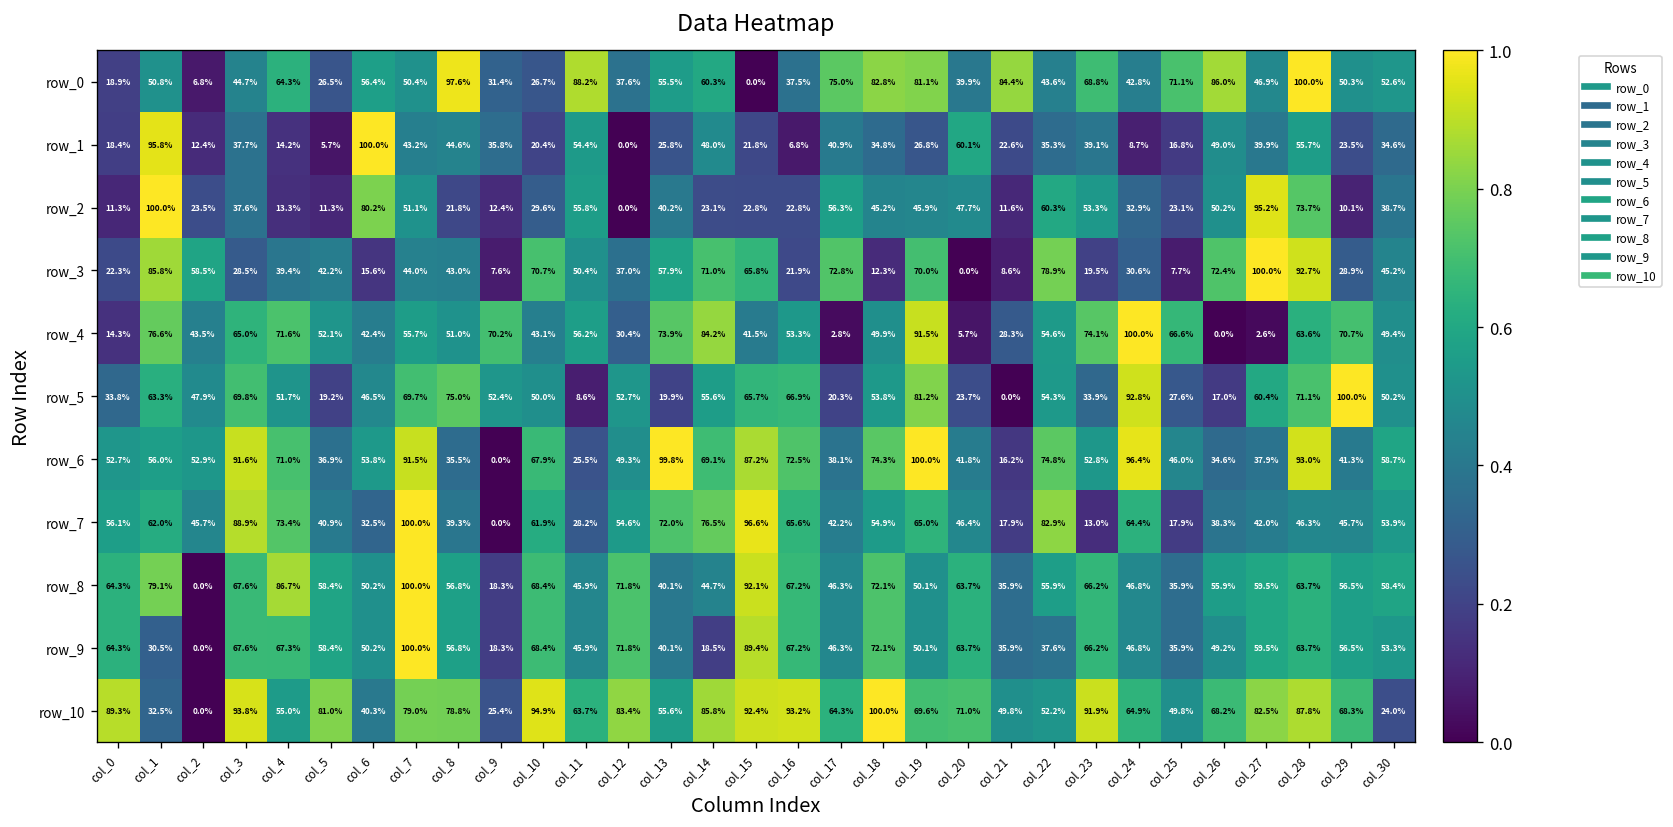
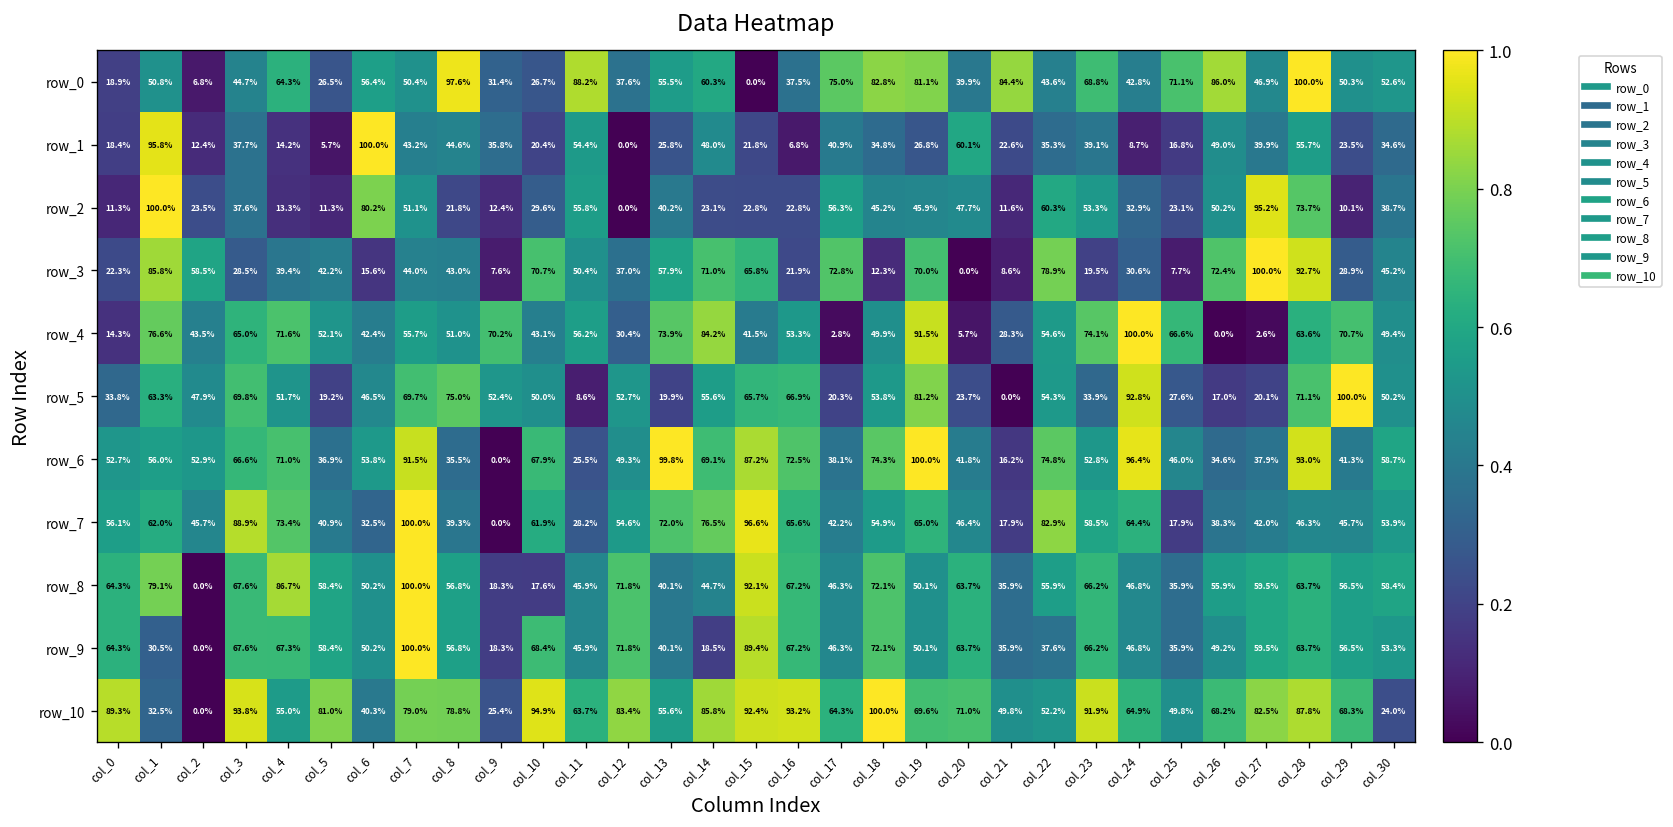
row_5, col_27: 60.4% -> 20.1%
row_6, col_3: 91.6% -> 66.6%
row_7, col_23: 13.0% -> 58.5%
row_8, col_10: 68.4% -> 17.6%
